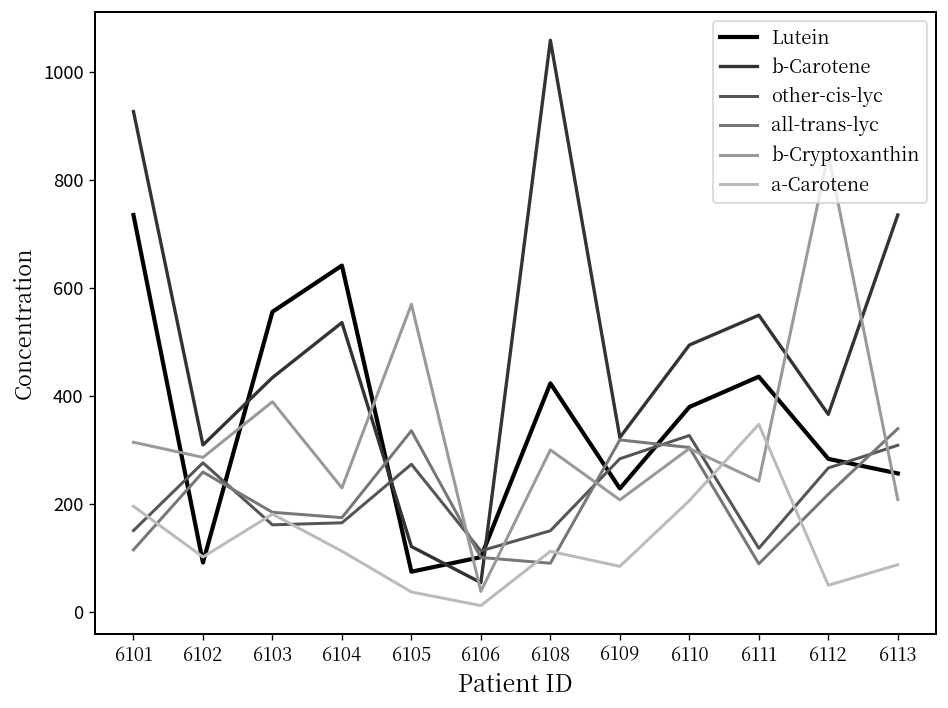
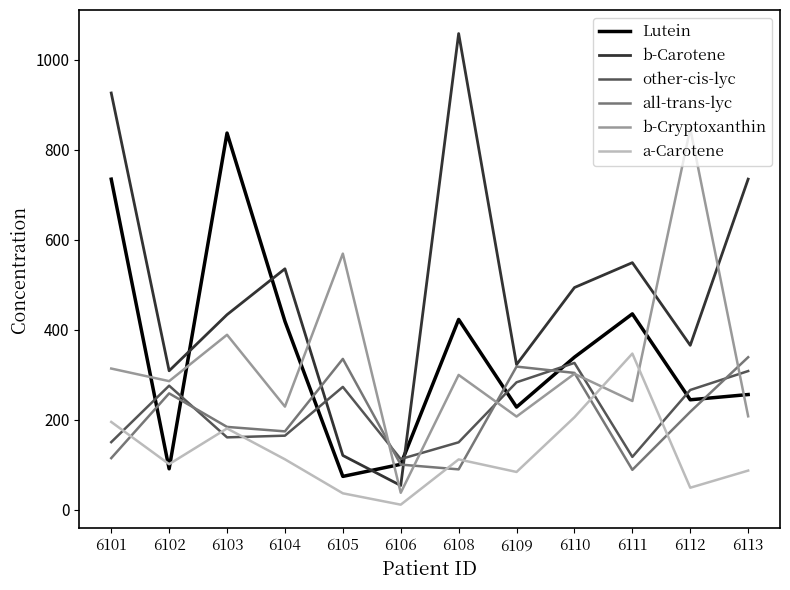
Lutein, 6103: 560 -> 840
Lutein, 6104: 640 -> 420
Lutein, 6110: 380 -> 340
Lutein, 6112: 280 -> 240
